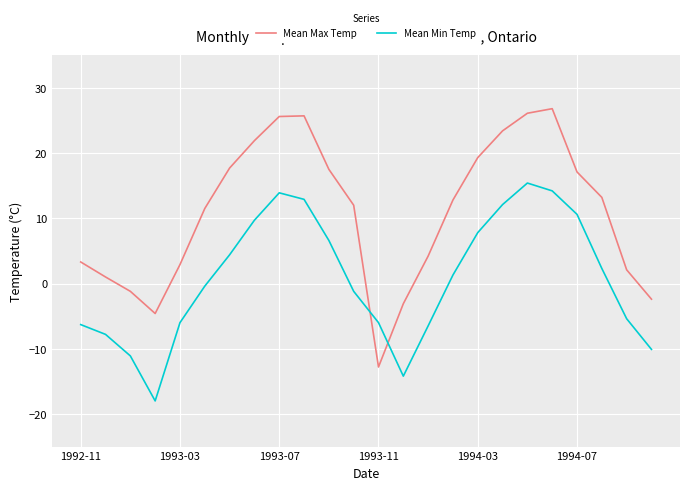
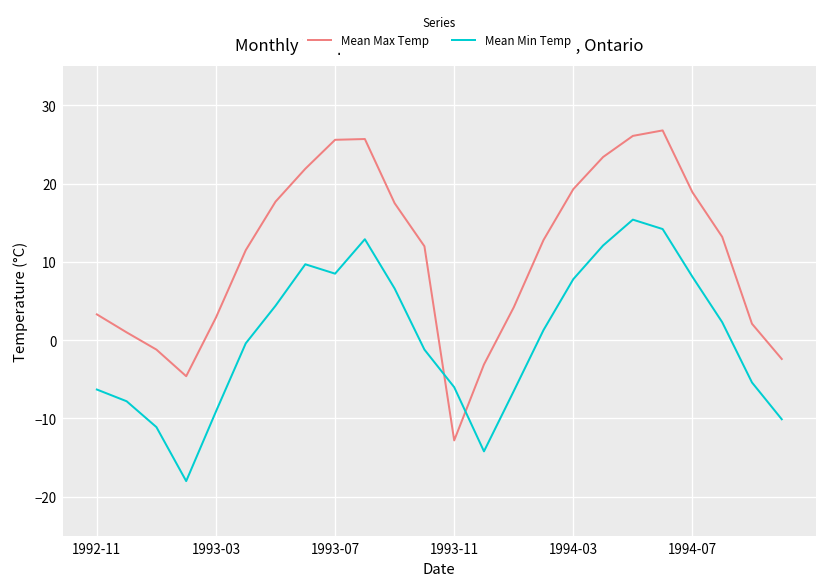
Mean Min Temp, 1993-03: -6 -> -9
Mean Min Temp, 1993-07: 14 -> 9
Mean Max Temp, 1994-07: 17 -> 19
Mean Min Temp, 1994-07: 11 -> 8
